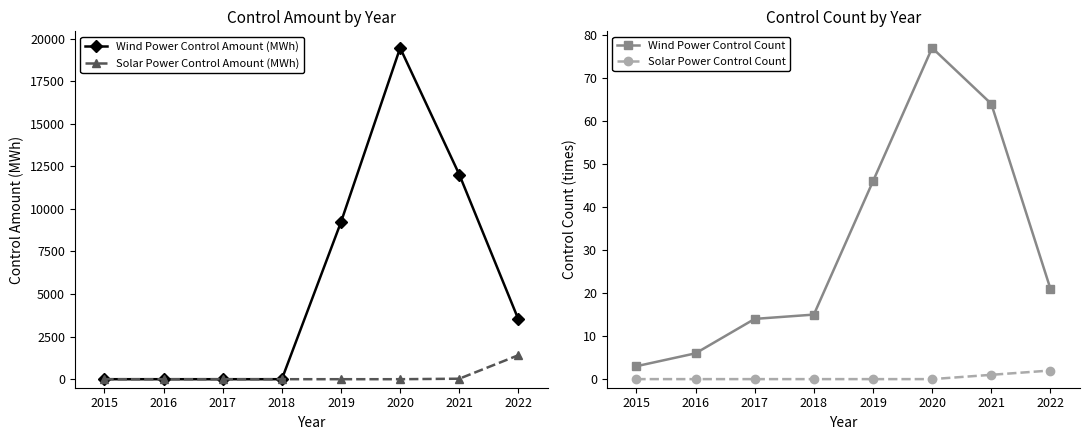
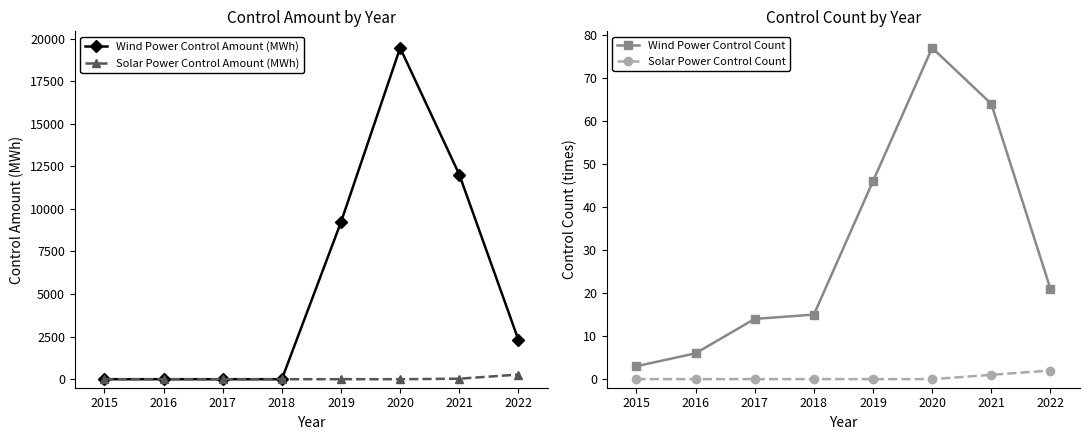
Control Amount by Year, Wind Power Control Amount (MWh), 2022: 3500 -> 2300
Control Amount by Year, Solar Power Control Amount (MWh), 2022: 1400 -> 300
